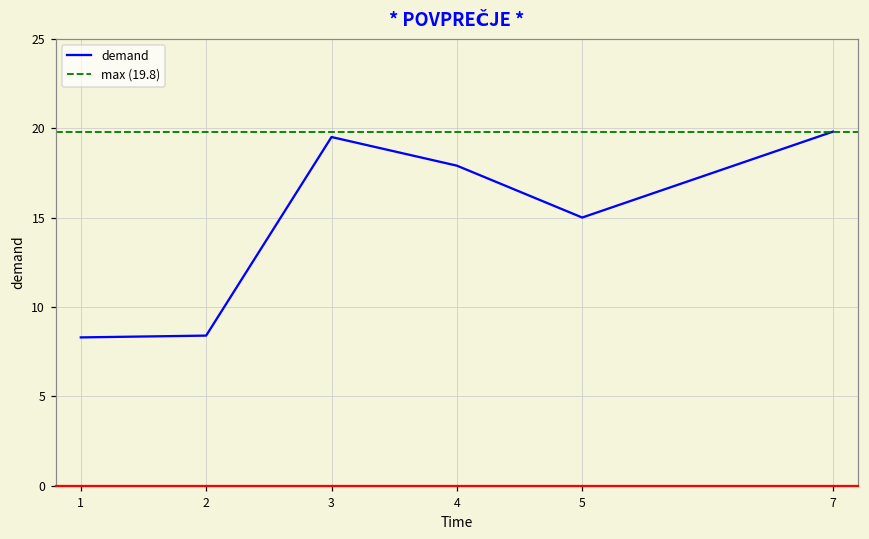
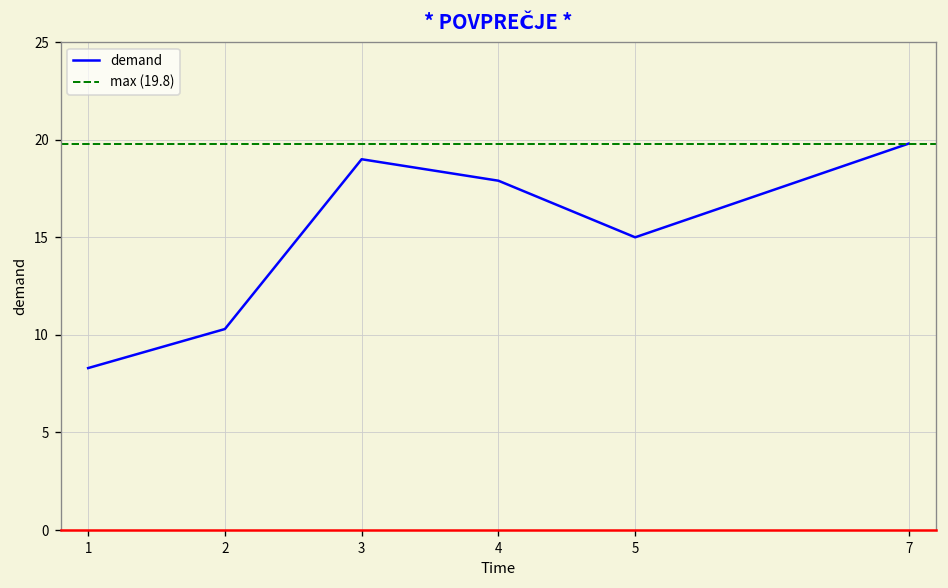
2: 8.4 -> 10.3
3: 19.5 -> 19.0
